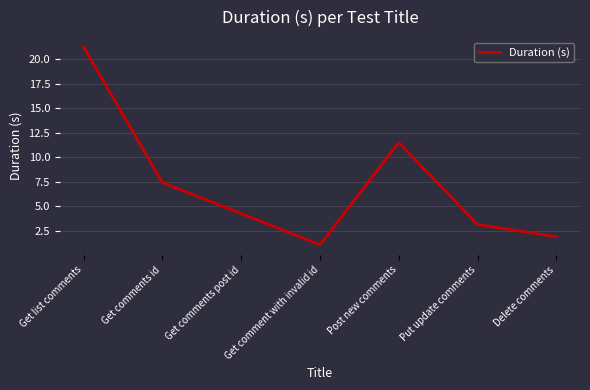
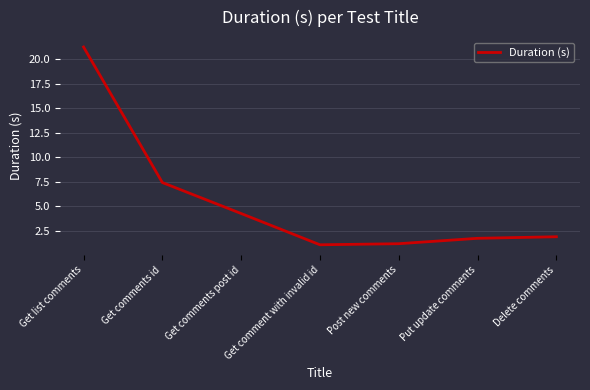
Post new comments: 12 -> 1
Put update comments: 3 -> 2
